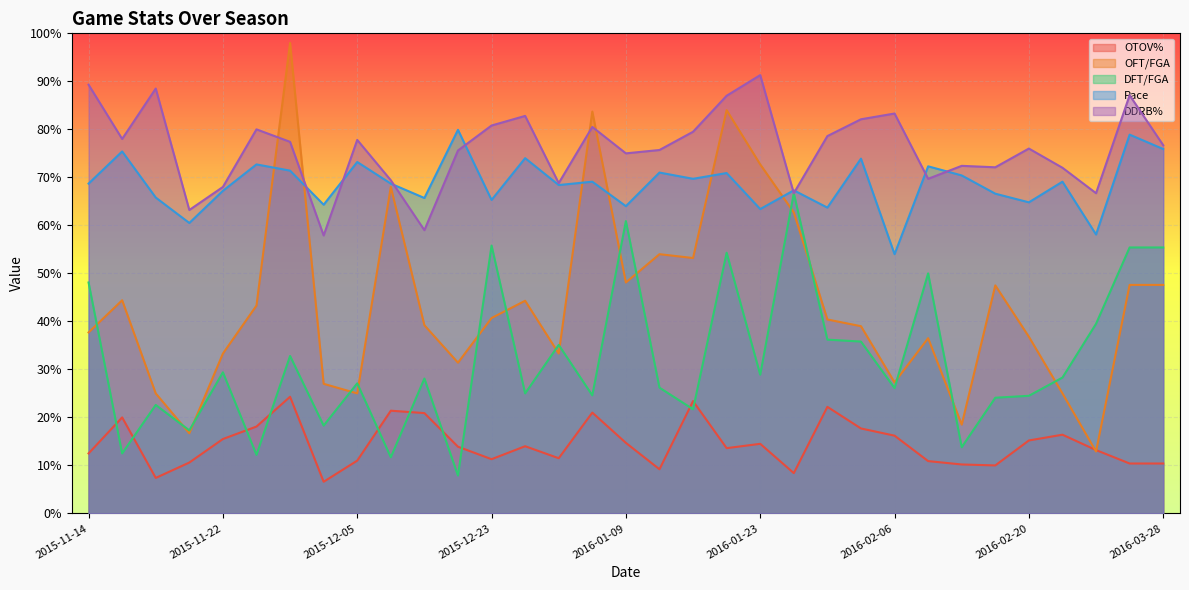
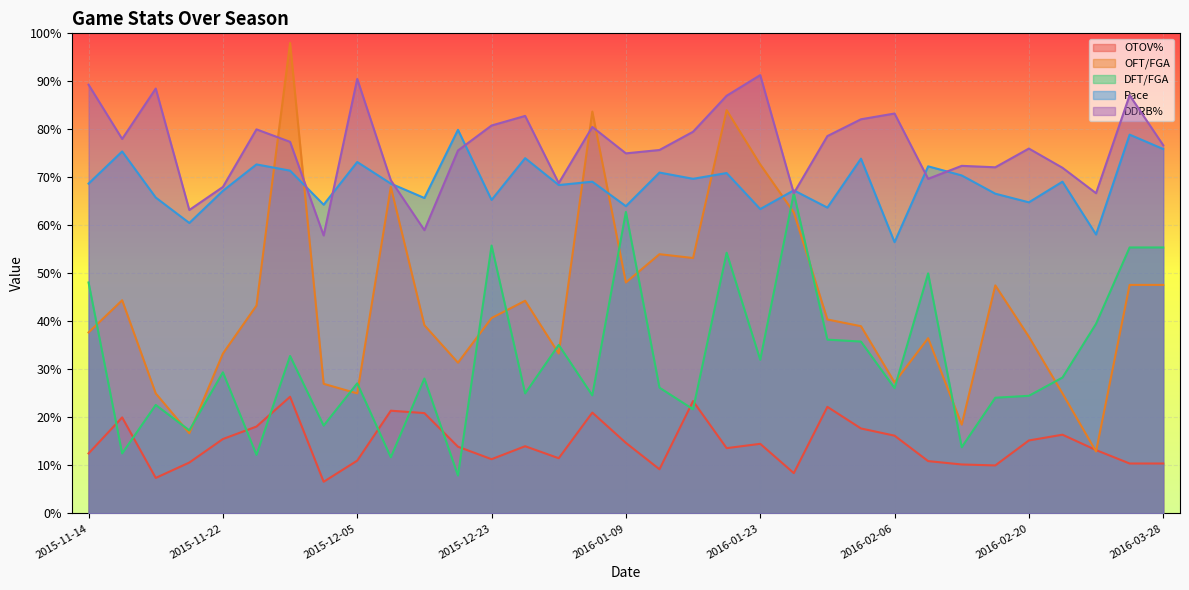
DDRB%, 2015-12-05: 78% -> 91%
DFT/FGA, 2016-01-09: 61% -> 63%
DFT/FGA, 2016-01-23: 29% -> 32%
Pace, 2016-02-06: 54% -> 57%
